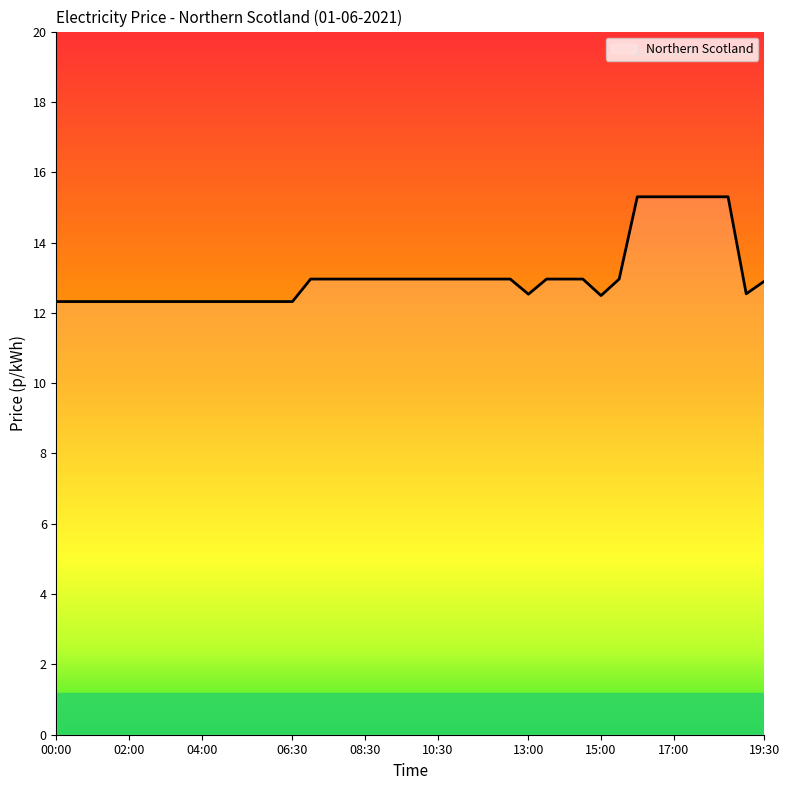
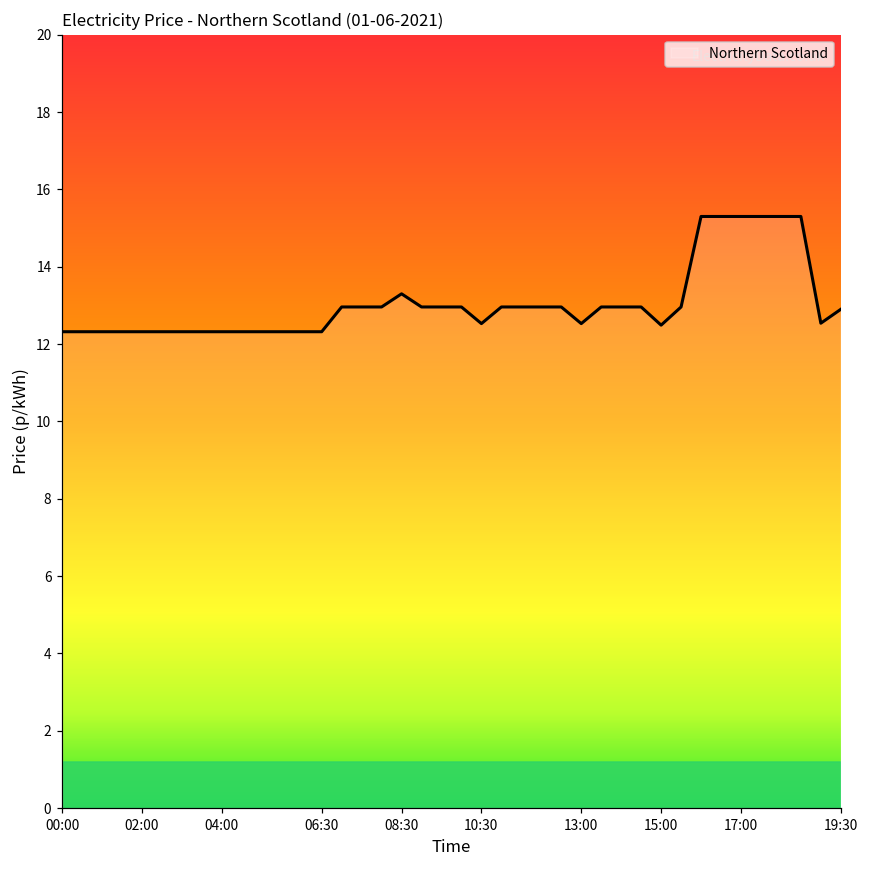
08:30: 13.0 -> 13.3
10:30: 13.0 -> 12.5
